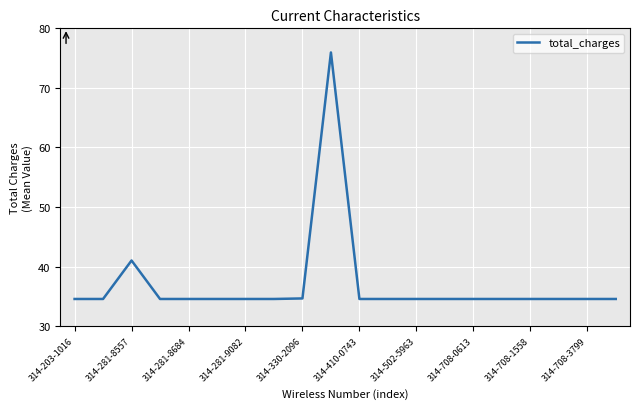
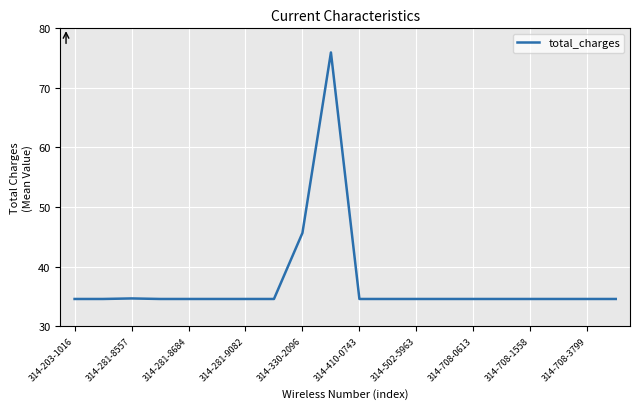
314-281-8557: 41 -> 35
314-330-2096: 35 -> 46
